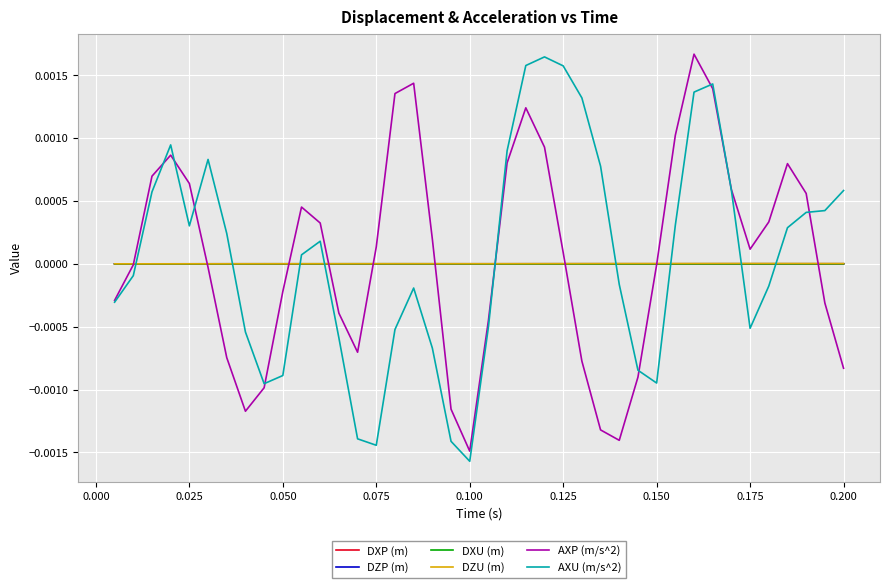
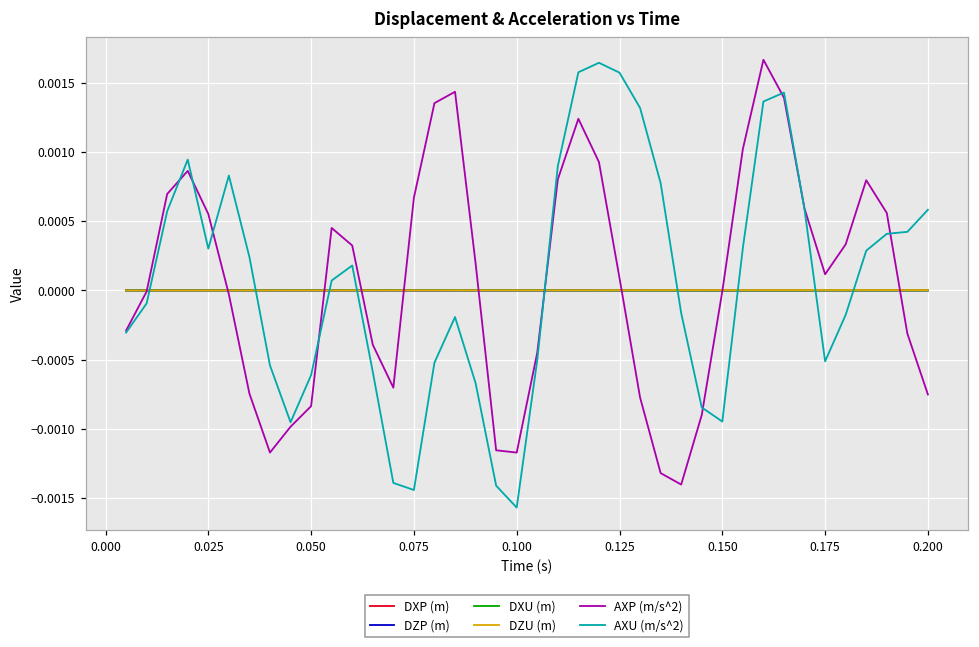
AXP (m/s^2), 0.025: 0.00064 -> 0.00055
AXP (m/s^2), 0.050: -0.00022 -> -0.00084
AXU (m/s^2), 0.050: -0.00089 -> -0.00061
AXP (m/s^2), 0.075: 0.00013 -> 0.00067
AXP (m/s^2), 0.100: -0.00149 -> -0.00117
AXP (m/s^2), 0.200: -0.00083 -> -0.00075
